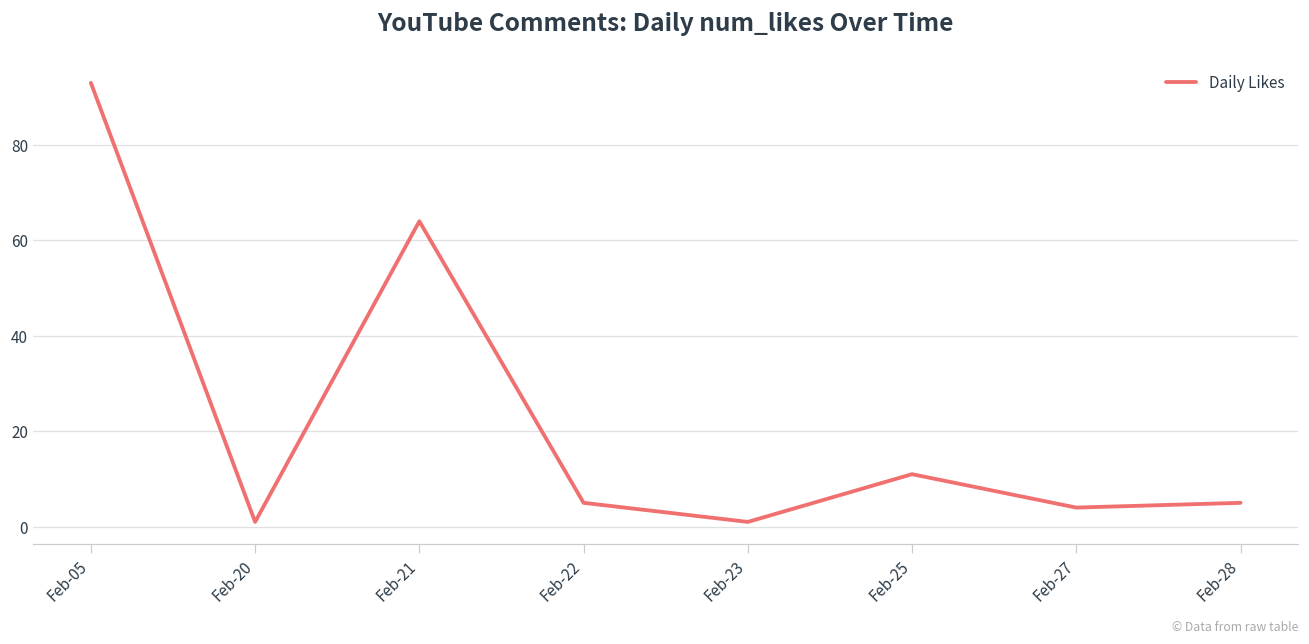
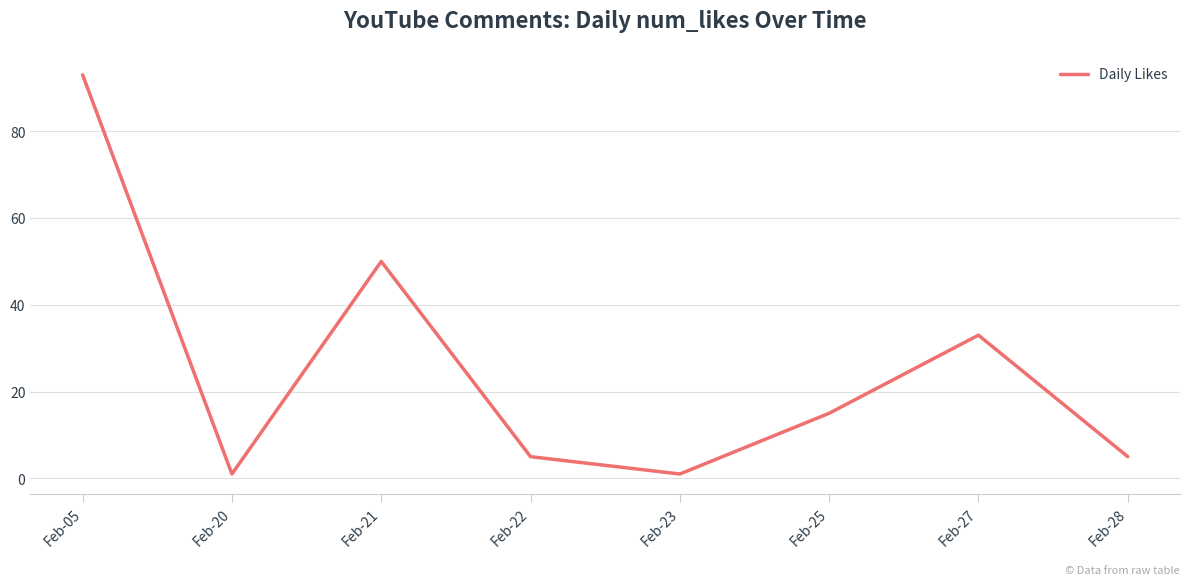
Feb-21: 64 -> 50
Feb-25: 11 -> 15
Feb-27: 4 -> 33
